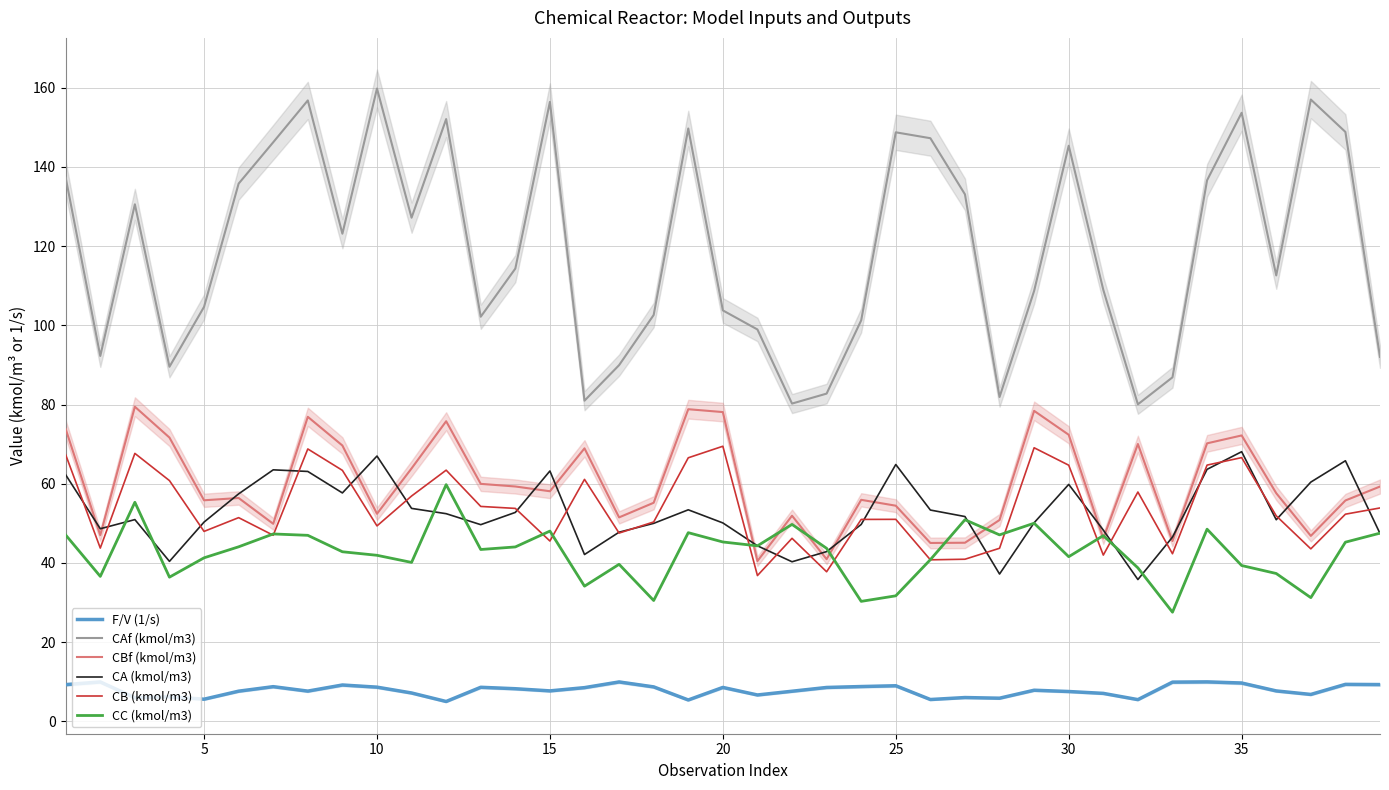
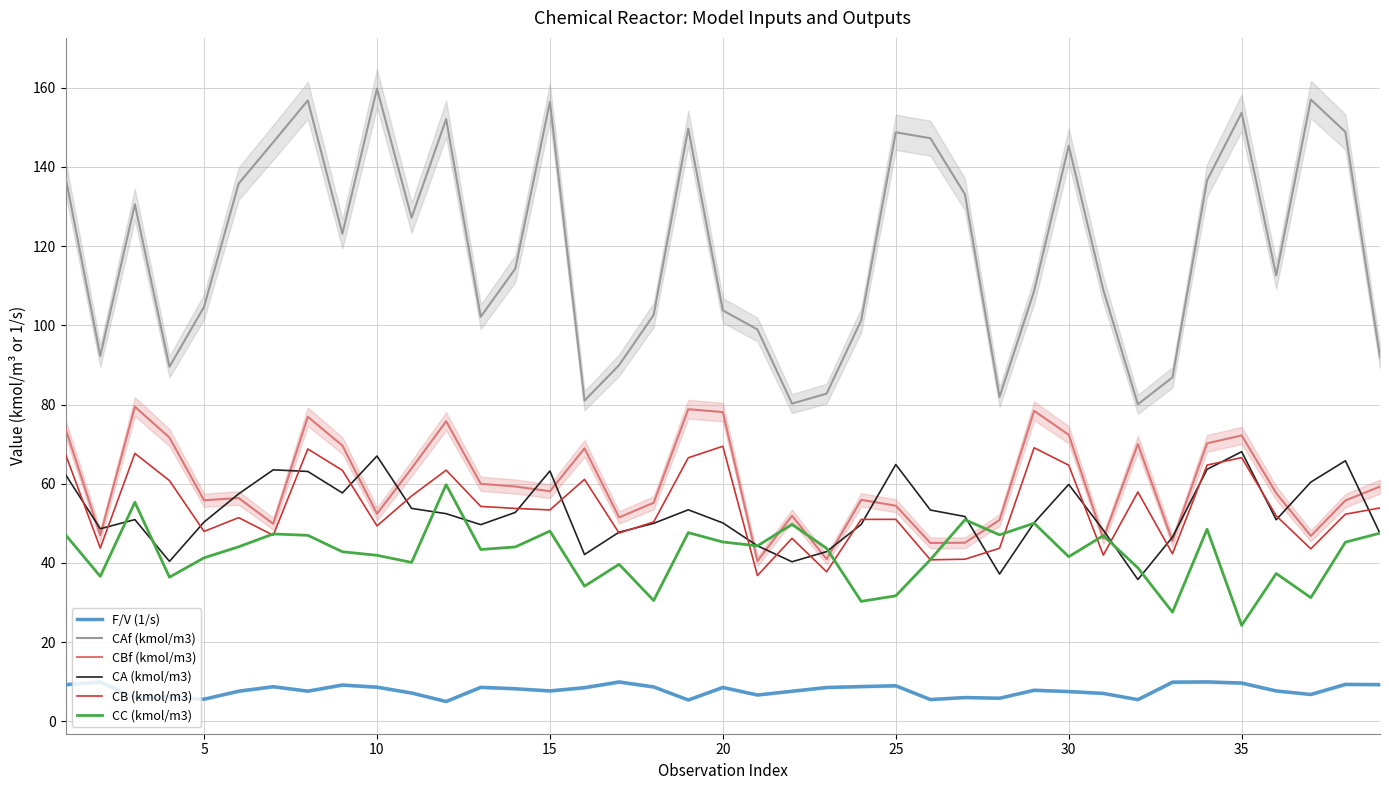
CB (kmol/m3), 15: 46 -> 53
CC (kmol/m3), 35: 39 -> 24
